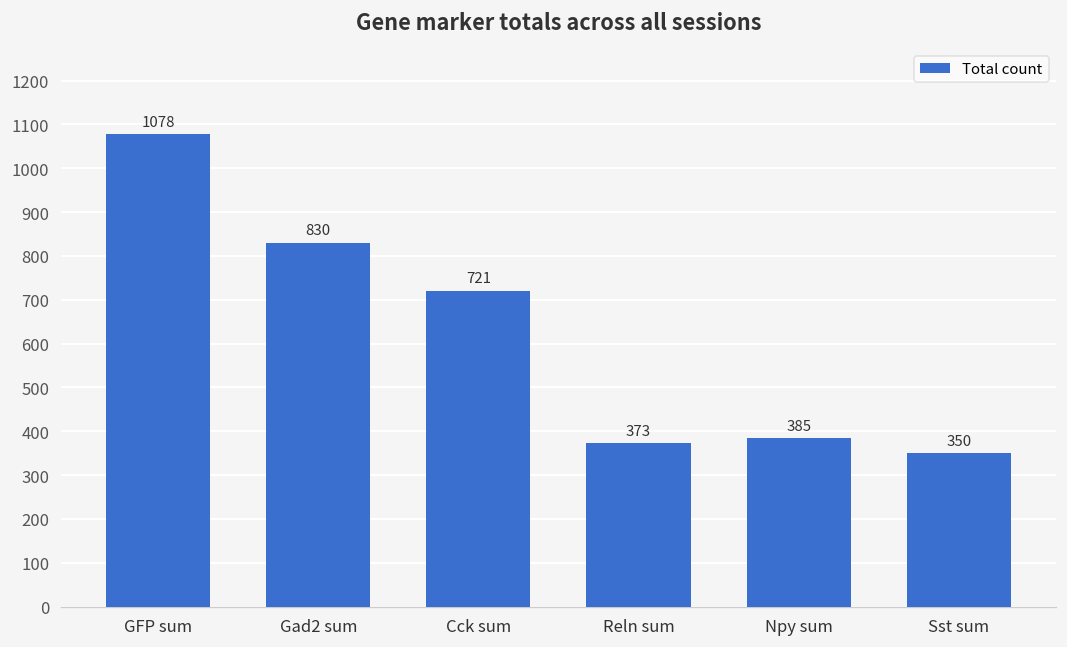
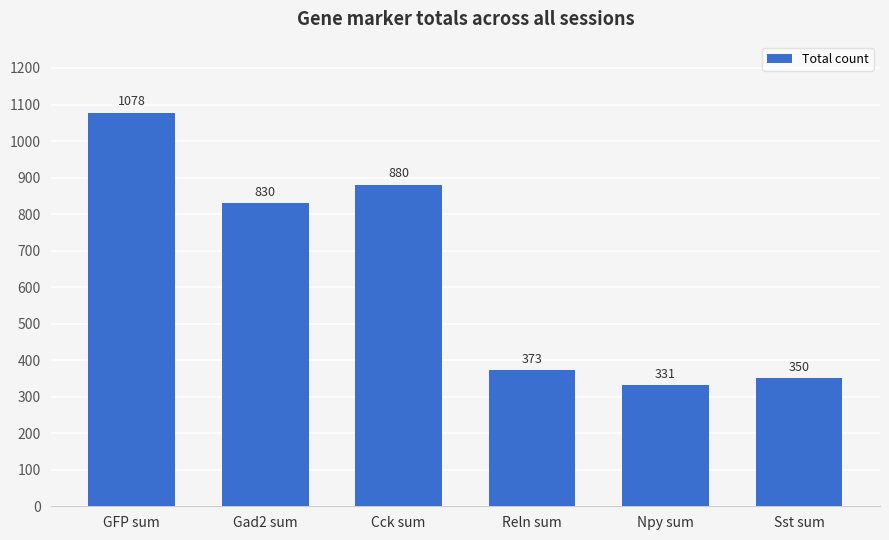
Cck sum: 721 -> 880
Npy sum: 385 -> 331
